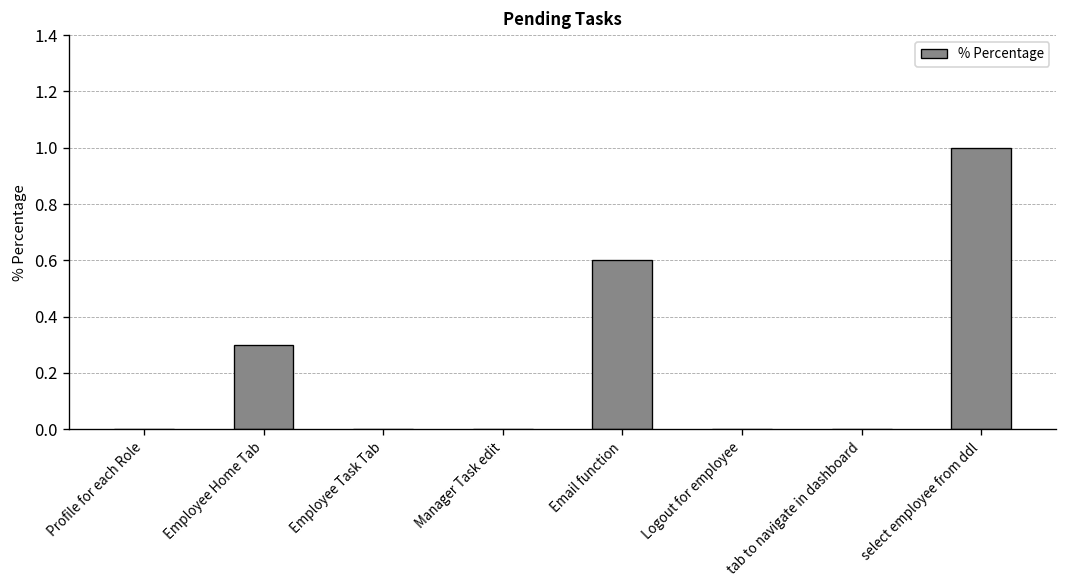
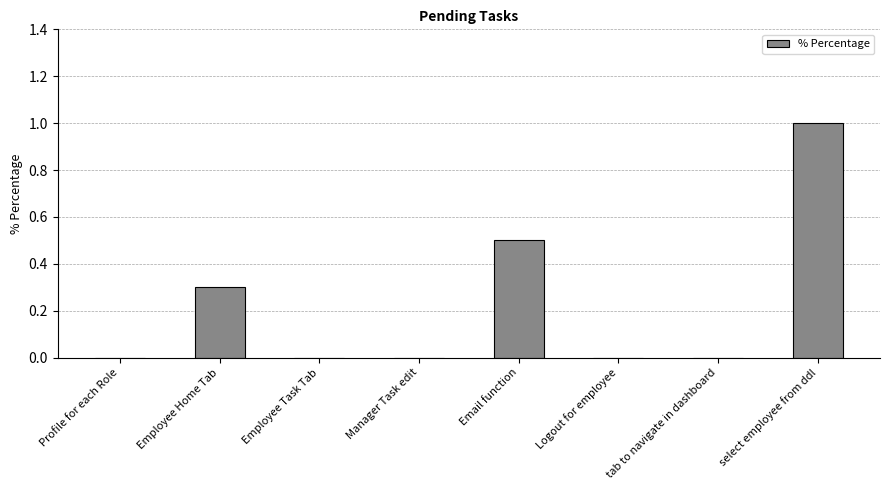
Email function: 0.6 -> 0.5
